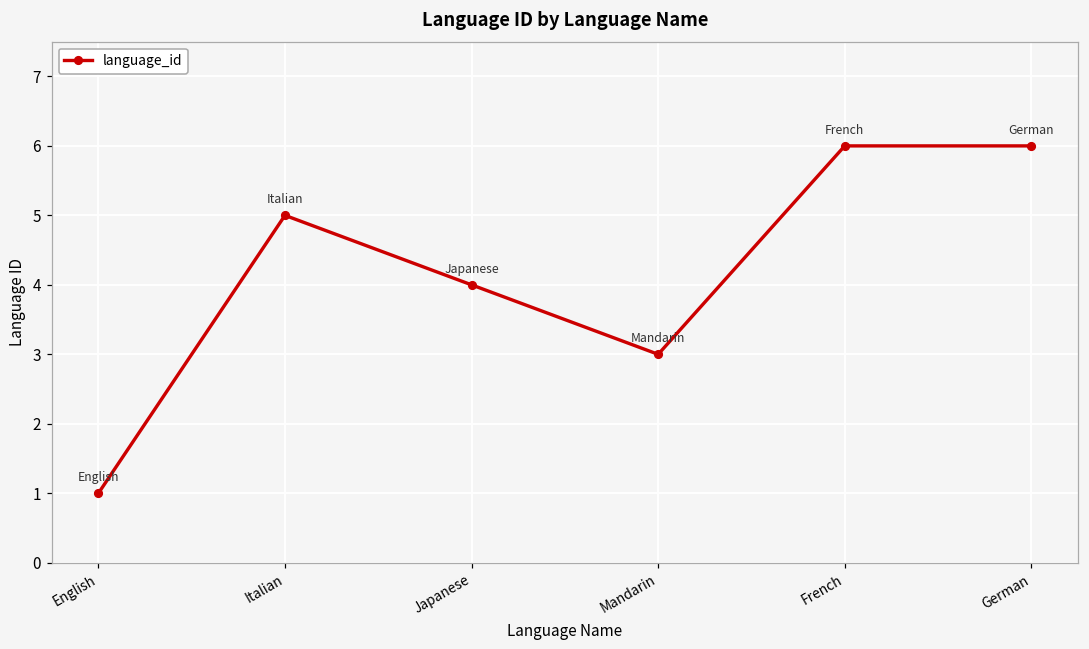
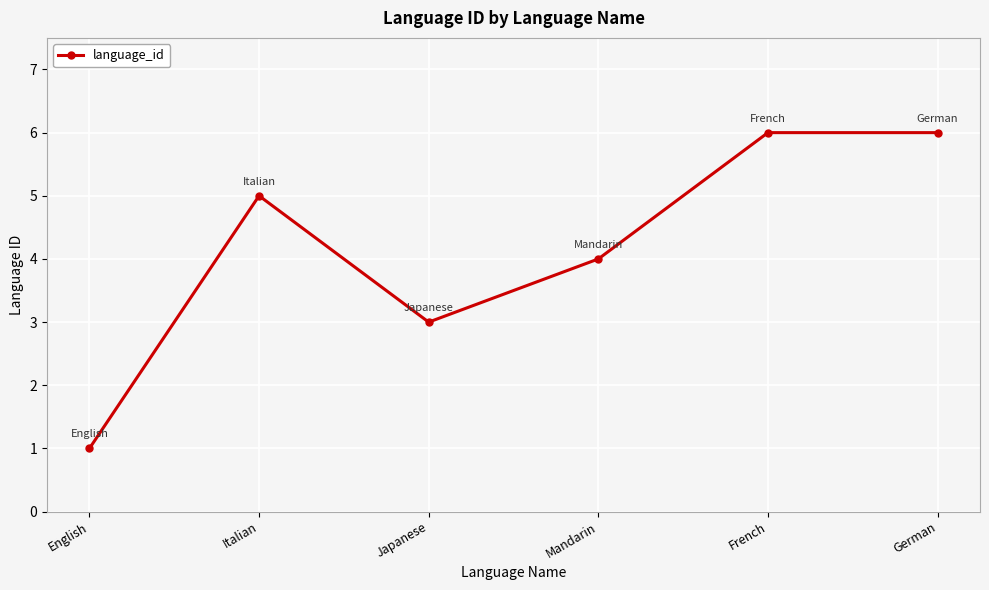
Japanese: 4 -> 3
Mandarin: 3 -> 4
